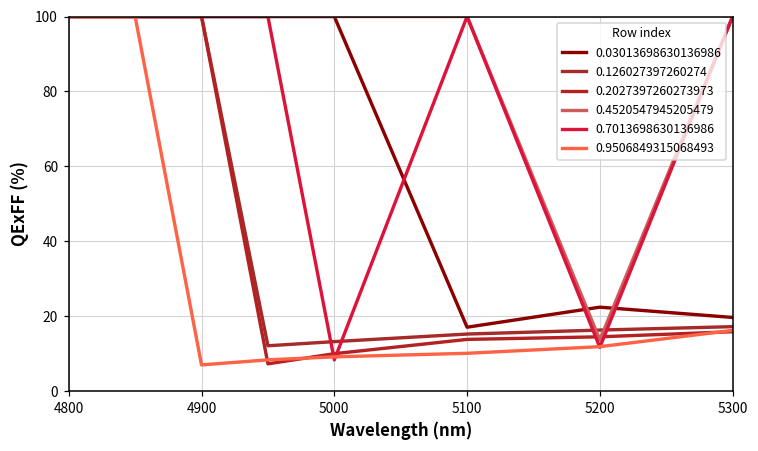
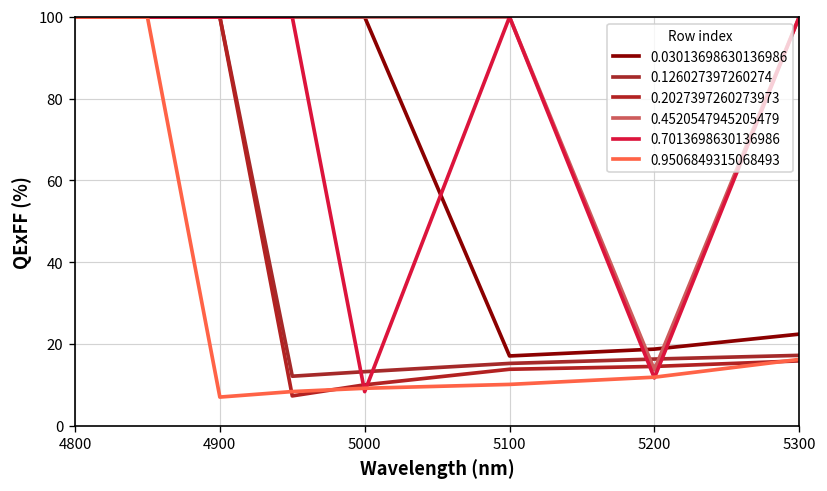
0.03013698630136986, 5200: 22 -> 19
0.03013698630136986, 5300: 20 -> 22
